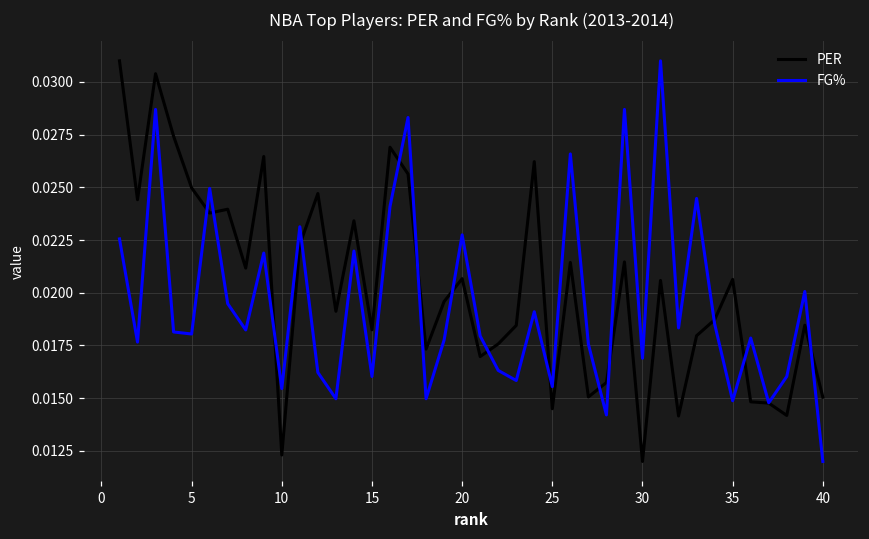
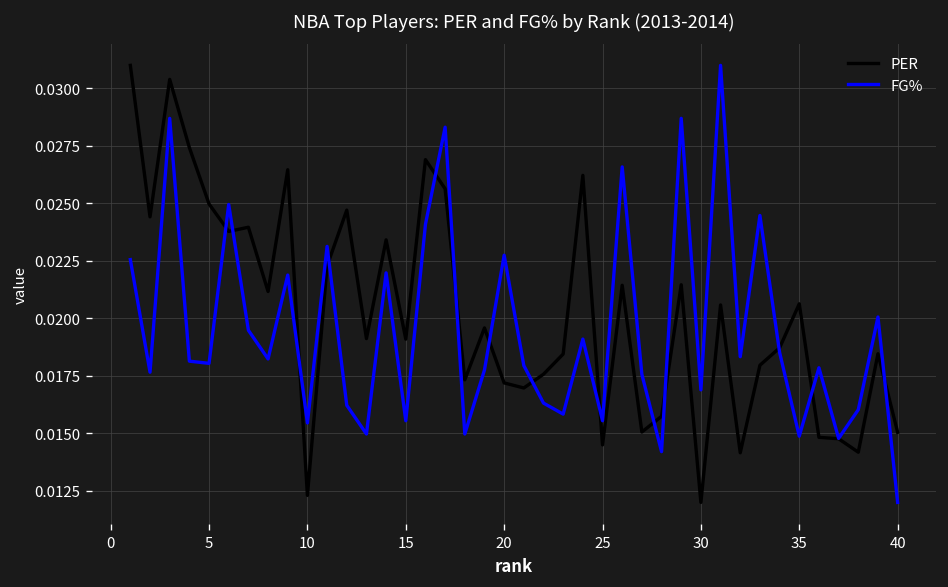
PER, 15: 0.0182 -> 0.0191
FG%, 15: 0.0160 -> 0.0156
PER, 20: 0.0207 -> 0.0172
